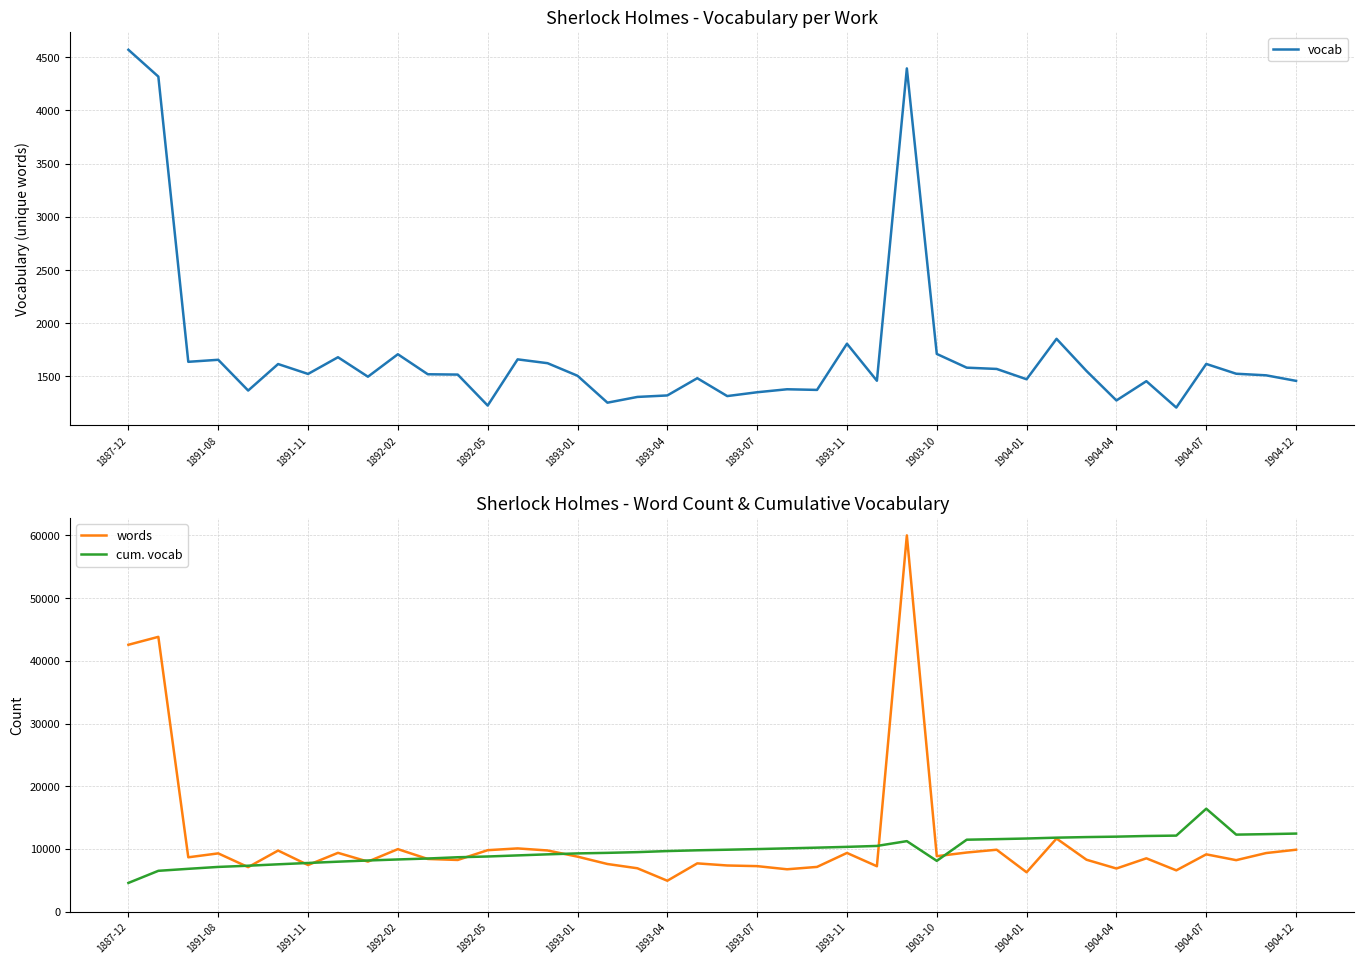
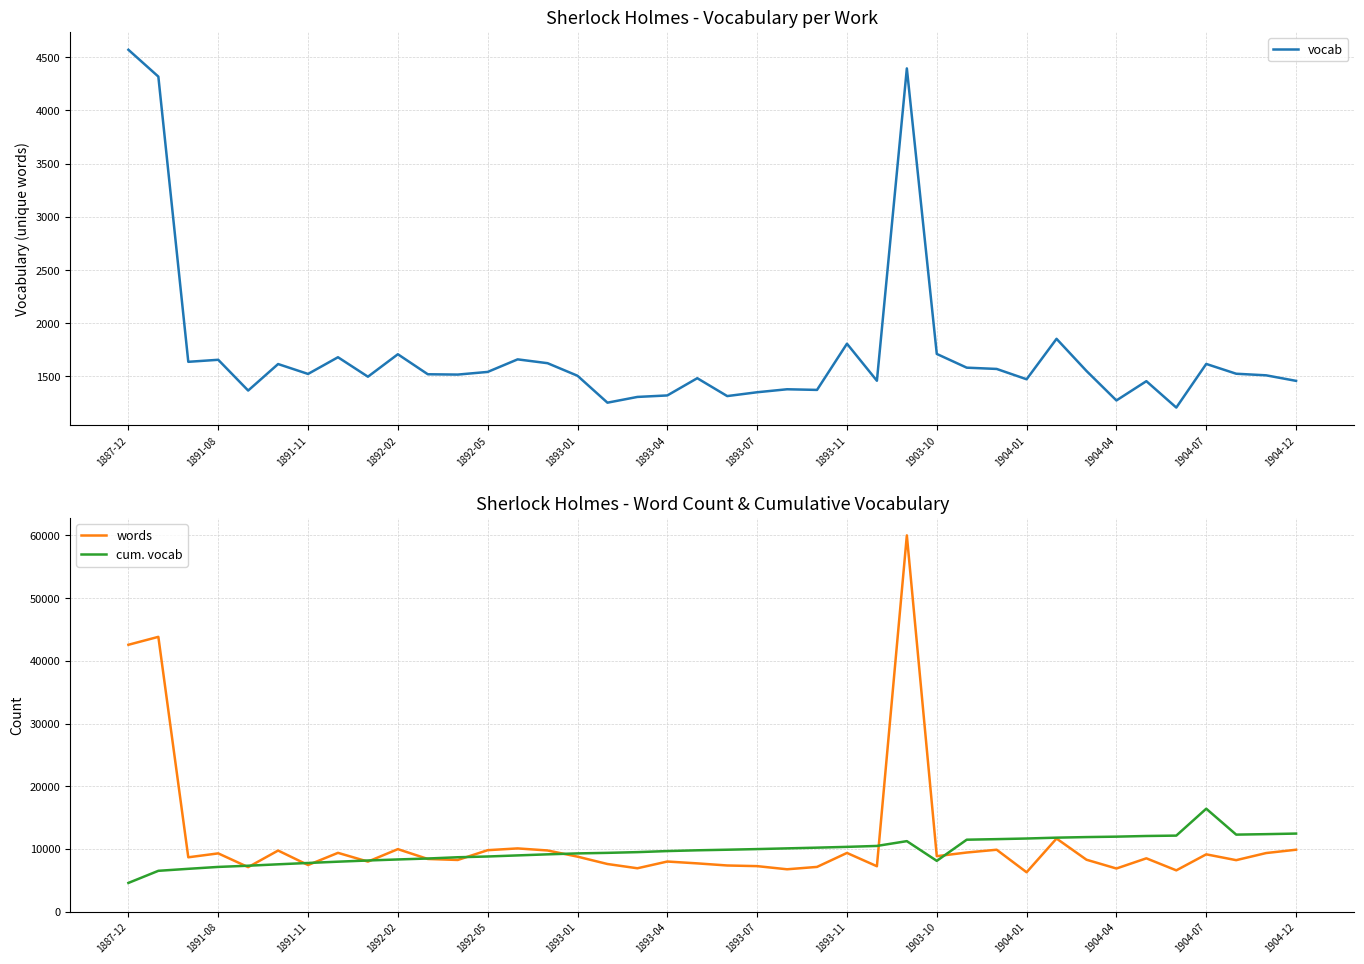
Sherlock Holmes - Vocabulary per Work, 1892-05: 1230 -> 1540
Sherlock Holmes - Word Count & Cumulative Vocabulary, words, 1893-04: 5000 -> 8000
